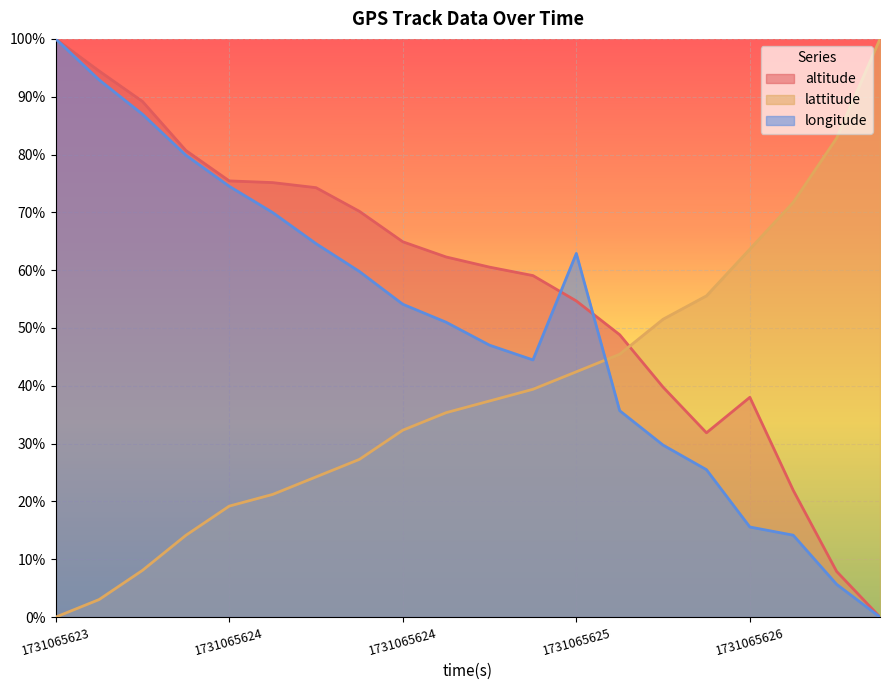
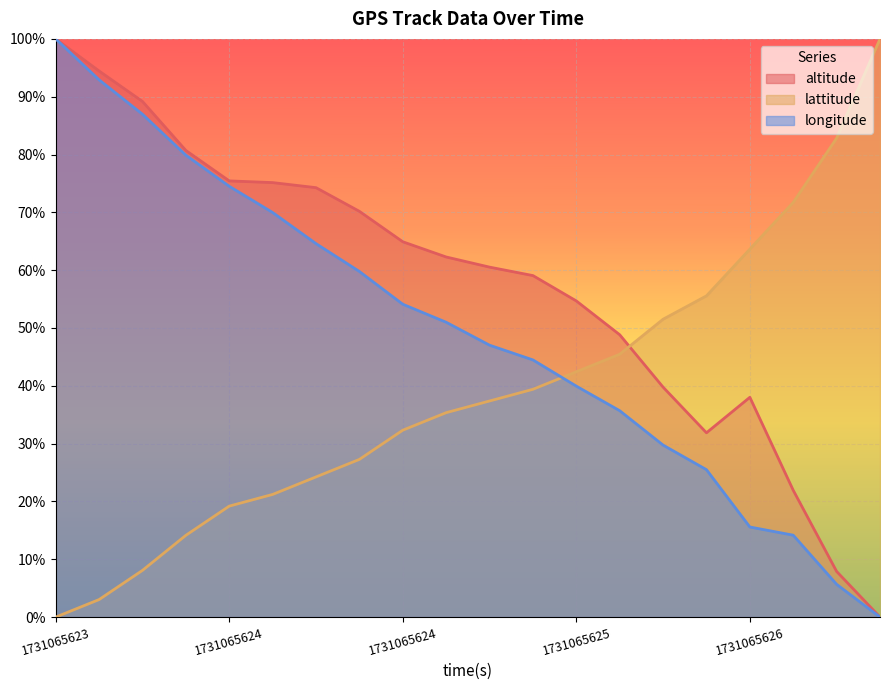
longitude, 1731065625: 63% -> 40%
